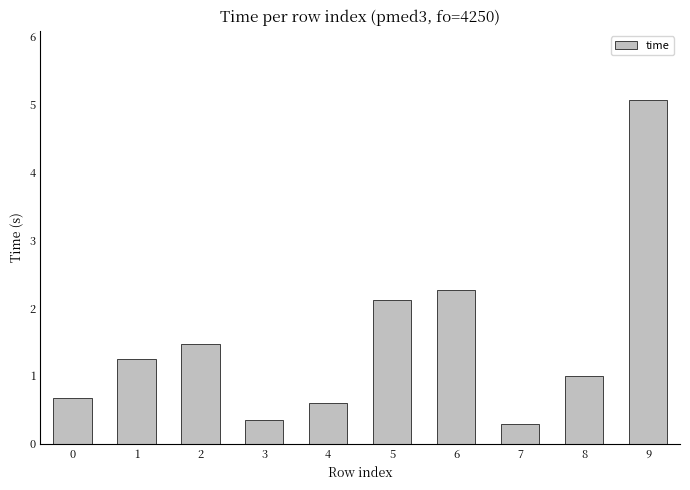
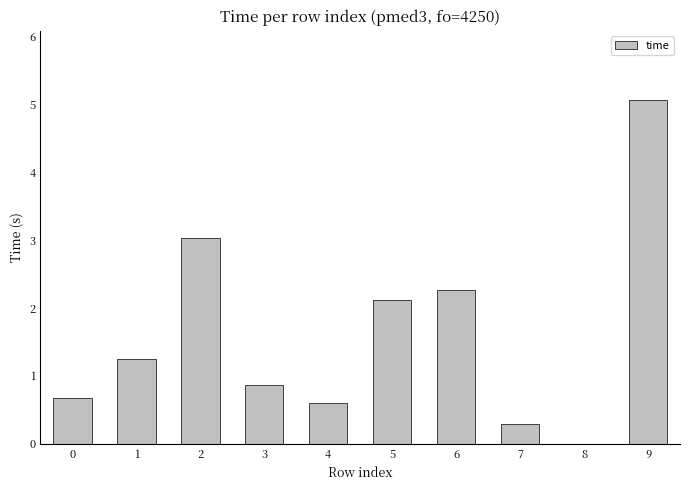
2: 1.5 -> 3.0
3: 0.4 -> 0.9
8: 1 -> 0
